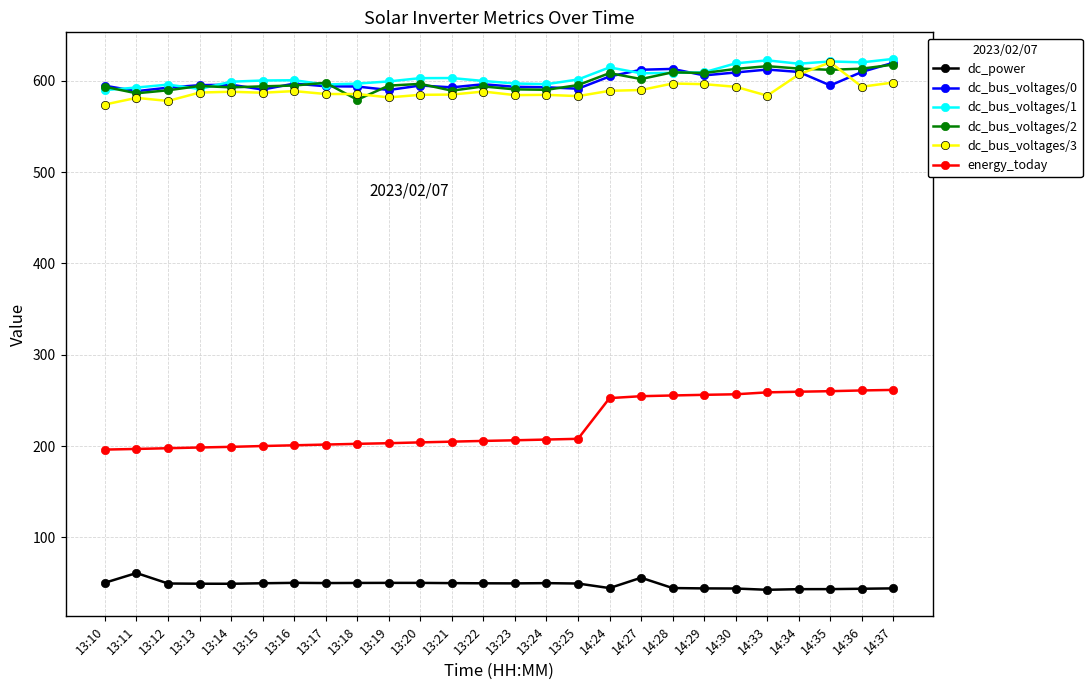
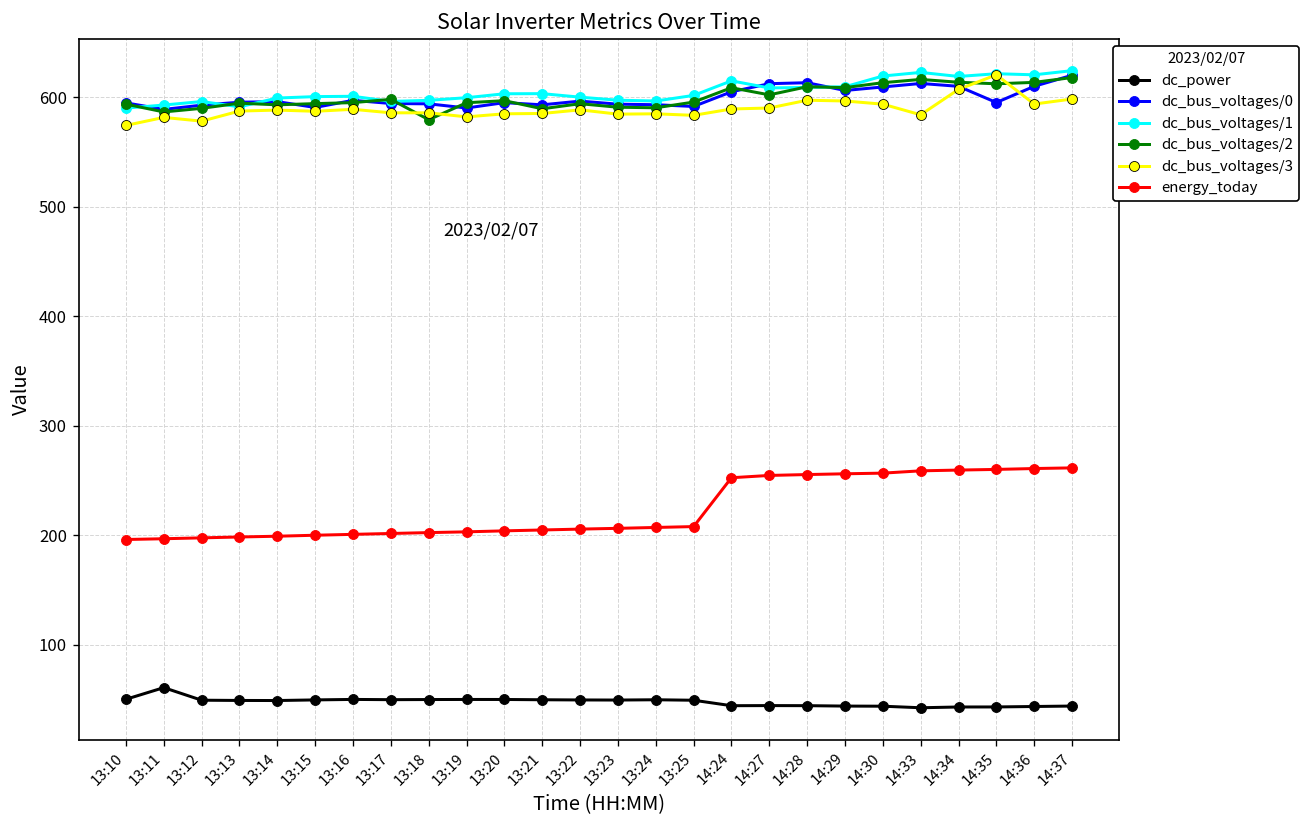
dc_power, 14:27: 60 -> 40
